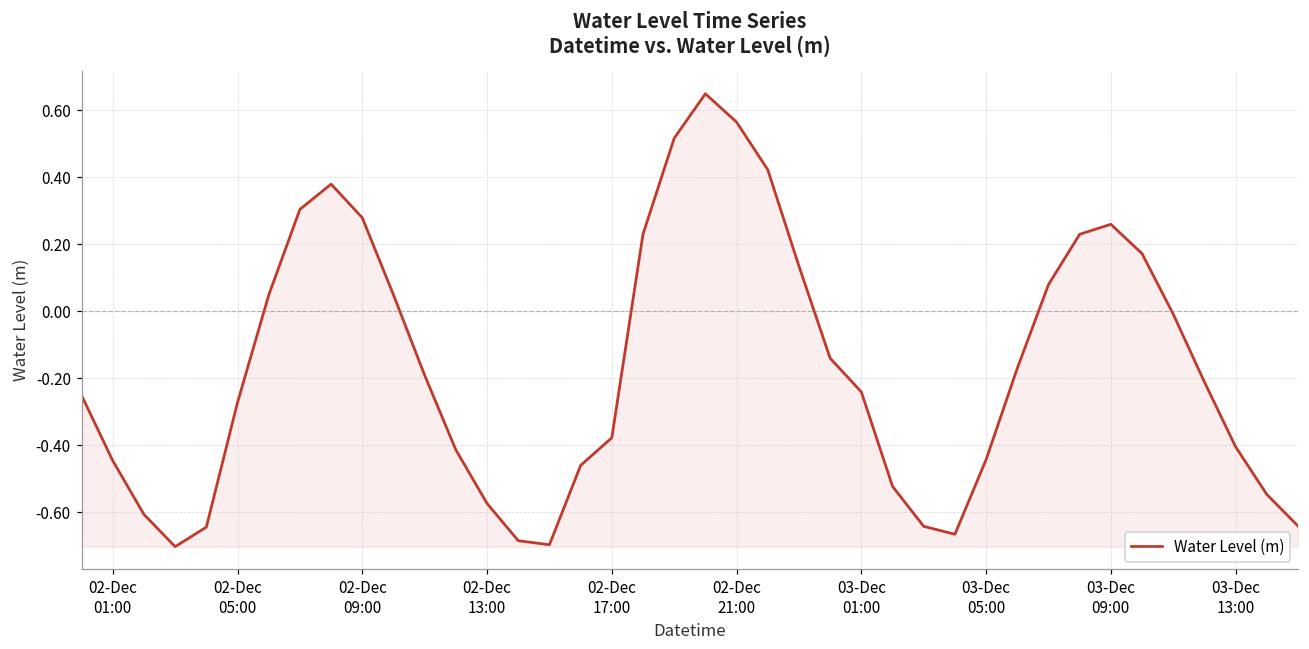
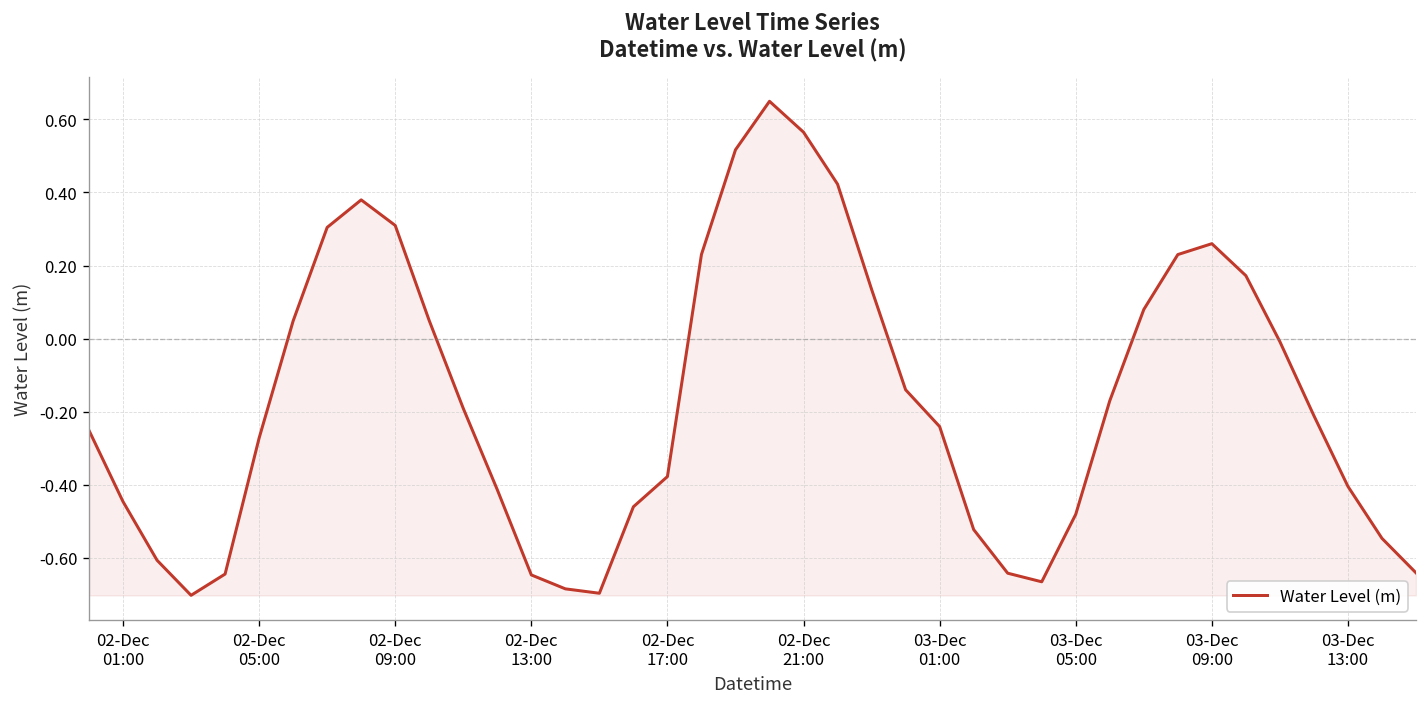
02-Dec 09:00: 0.28 -> 0.31
02-Dec 13:00: -0.57 -> -0.65
03-Dec 05:00: -0.44 -> -0.48
